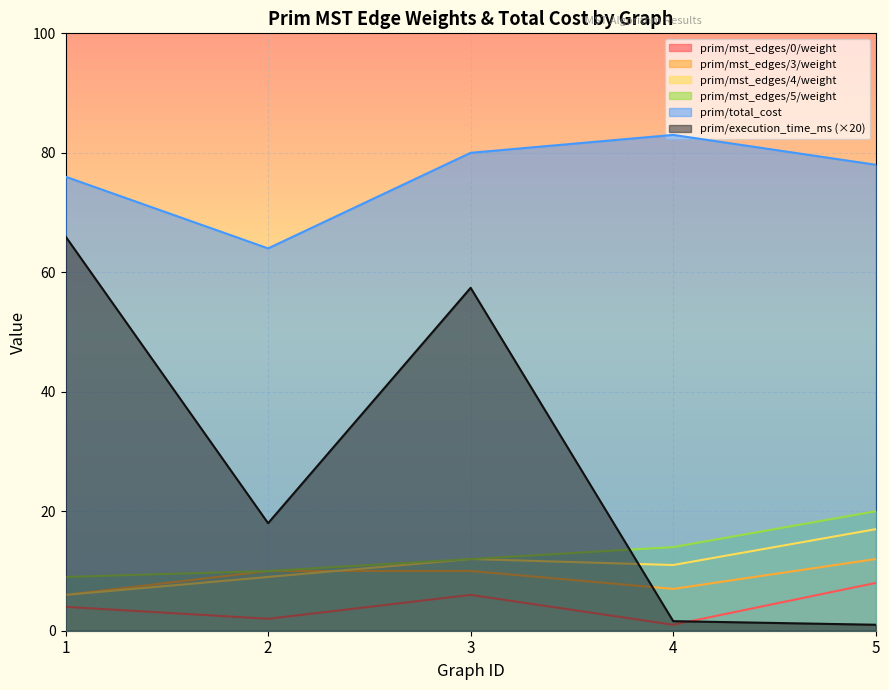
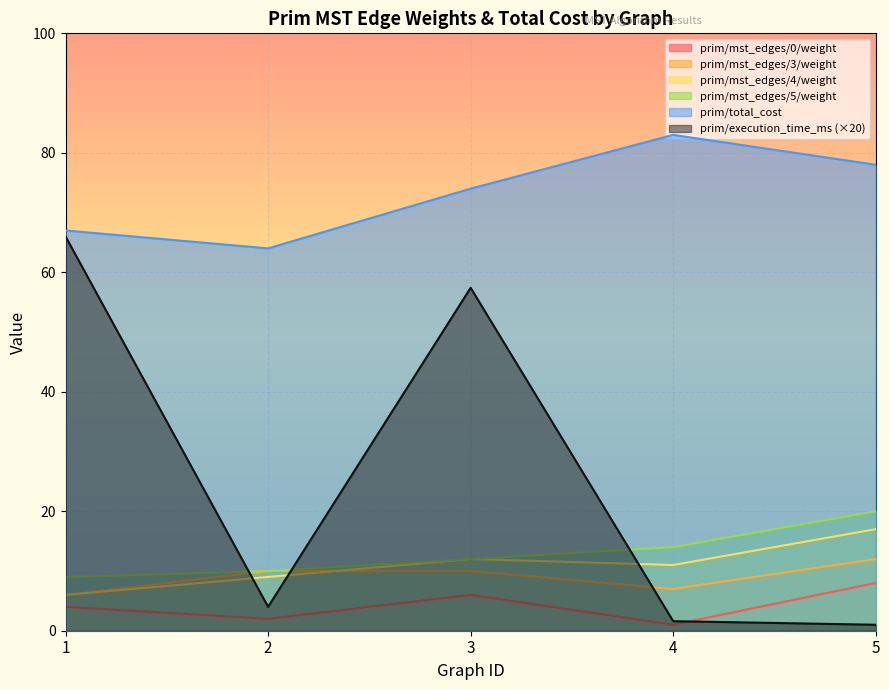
prim/total_cost, 1: 76 -> 67
prim/execution_time_ms (×20), 2: 18 -> 4
prim/total_cost, 3: 80 -> 74
